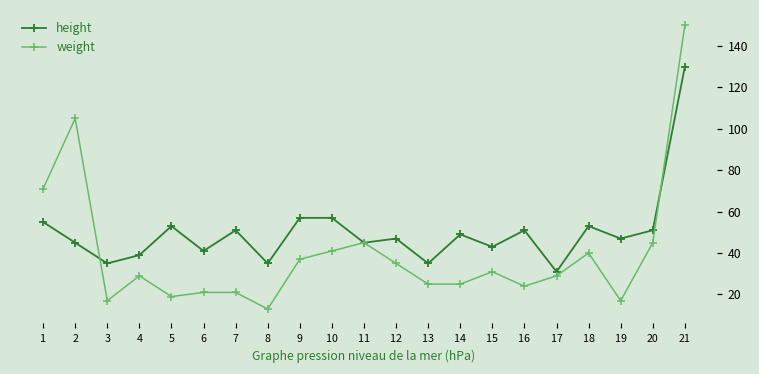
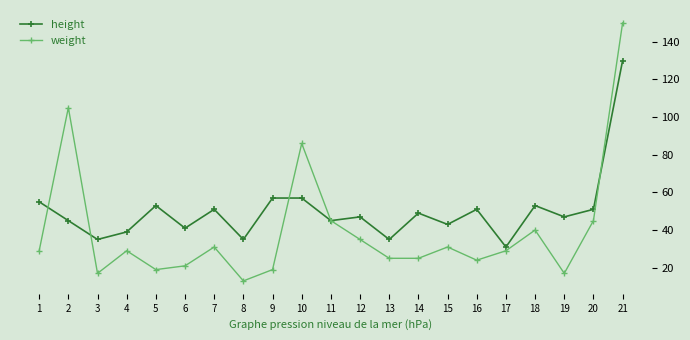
weight, 1: 71 -> 29
weight, 7: 21 -> 31
weight, 9: 37 -> 19
weight, 10: 41 -> 86
